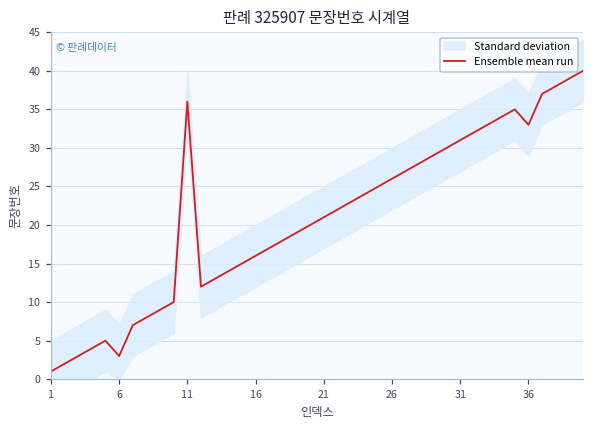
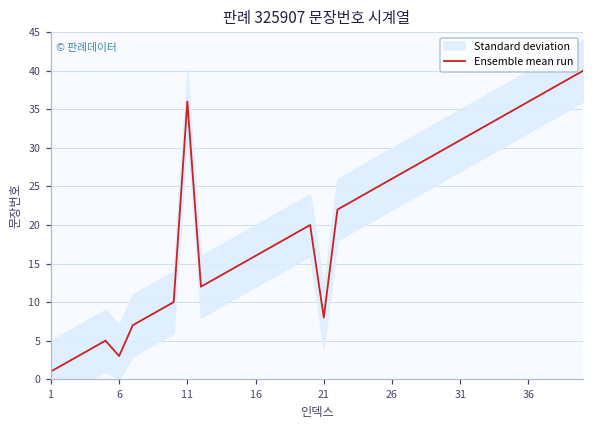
Ensemble mean run, 21: 21 -> 8
Ensemble mean run, 36: 33 -> 36
